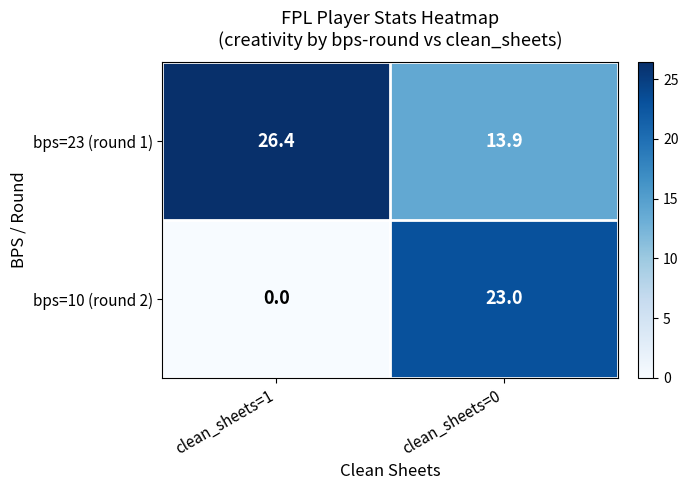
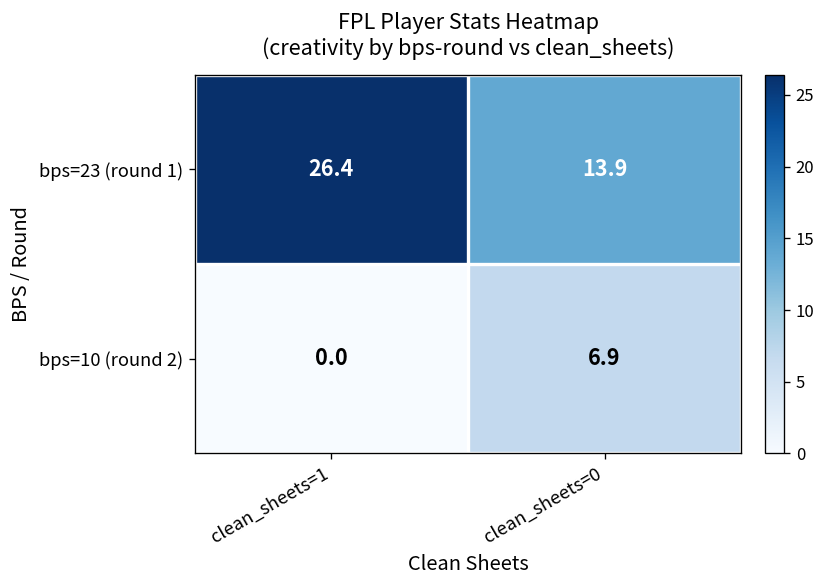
bps=10 (round 2), clean_sheets=0: 23.0 -> 6.9
